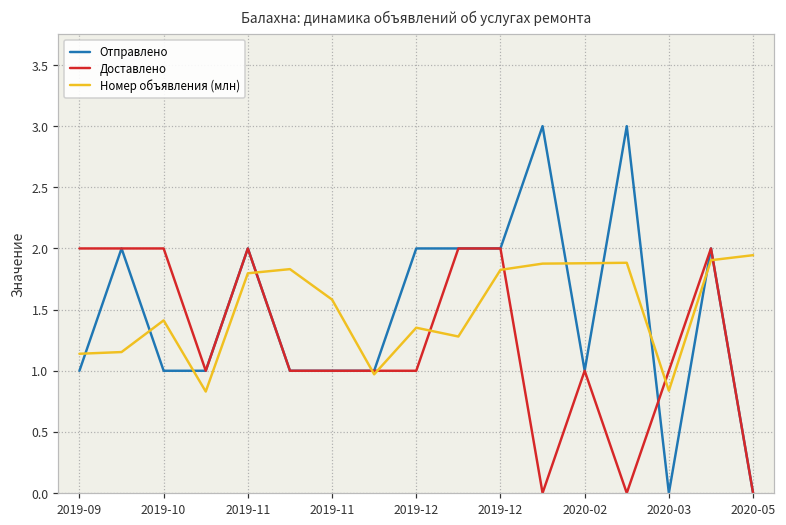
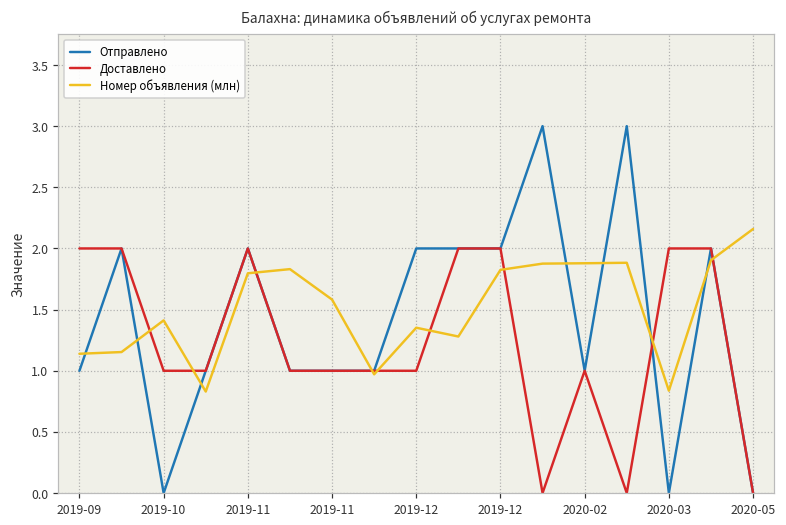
Отправлено, 2019-10: 1 -> 0
Доставлено, 2019-10: 2 -> 1
Доставлено, 2020-03: 1 -> 2
Номер объявления (млн), 2020-05: 1.95 -> 2.16
